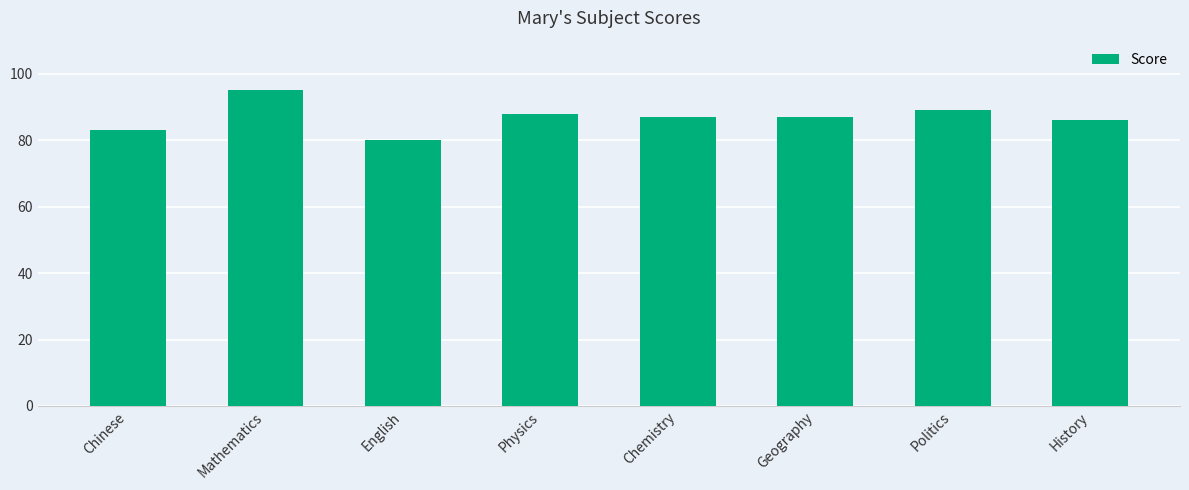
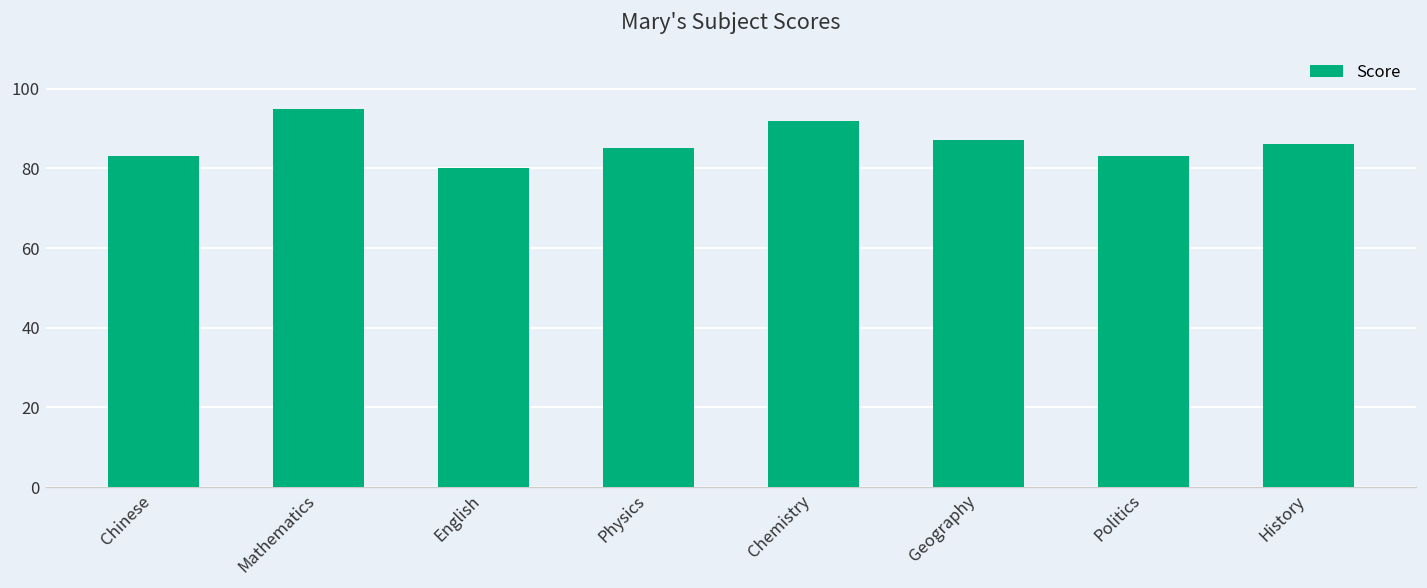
Physics: 88 -> 85
Chemistry: 87 -> 92
Politics: 89 -> 83
